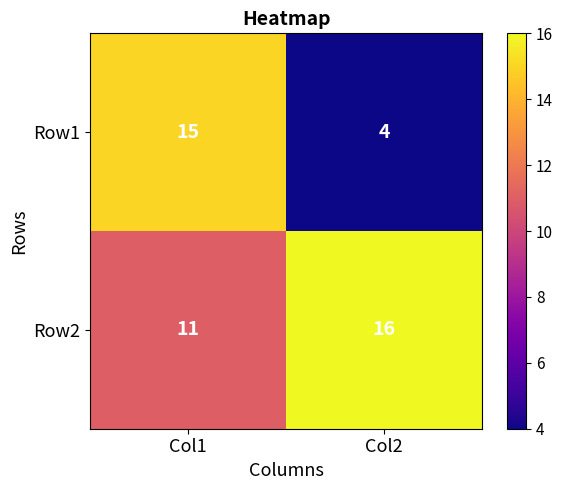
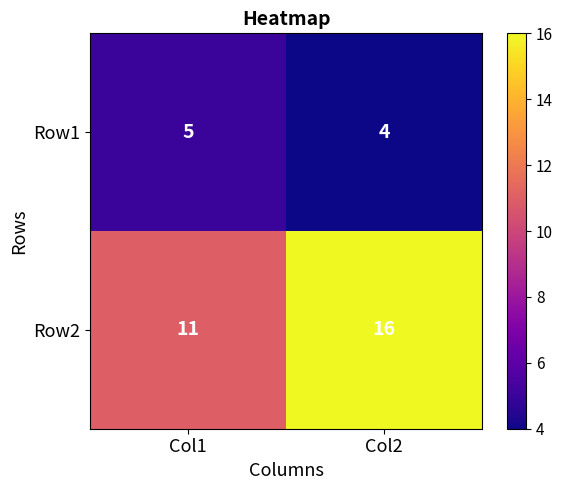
Row1, Col1: 15 -> 5
